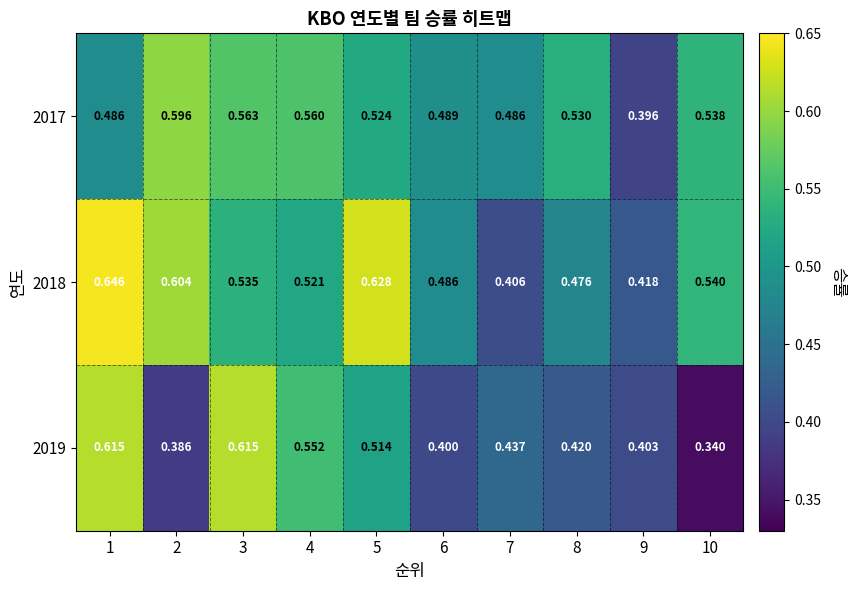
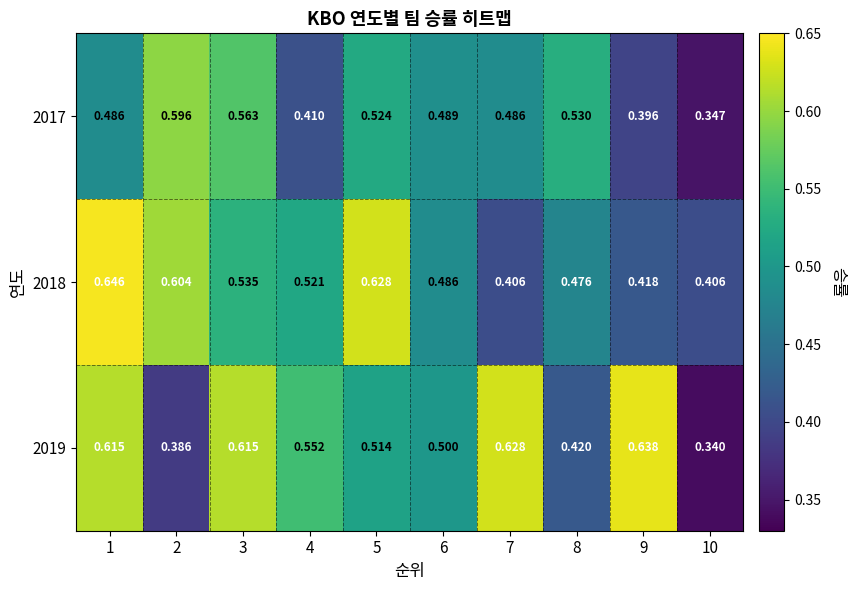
2017, 4: 0.560 -> 0.410
2017, 10: 0.538 -> 0.347
2018, 10: 0.540 -> 0.406
2019, 6: 0.400 -> 0.500
2019, 7: 0.437 -> 0.628
2019, 9: 0.403 -> 0.638
